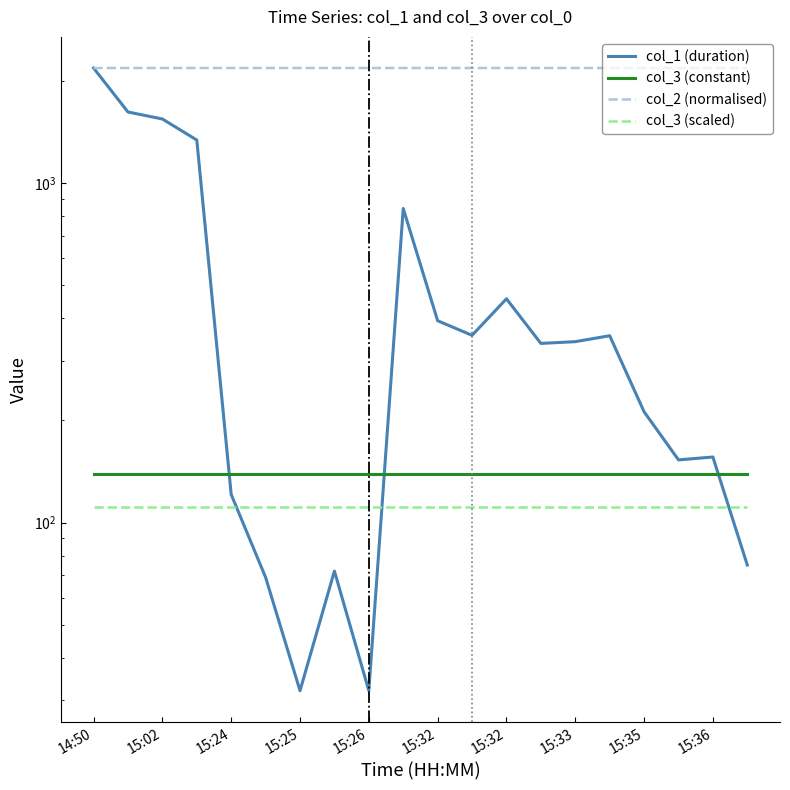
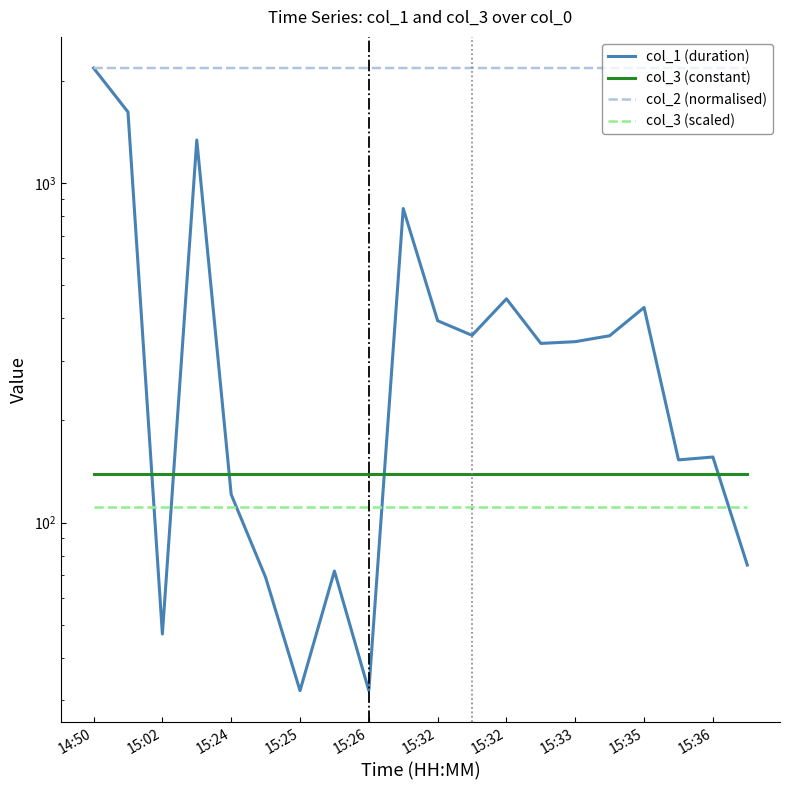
col_1 (duration), 15:02: 1500 -> 47
col_1 (duration), 15:35: 210 -> 430
